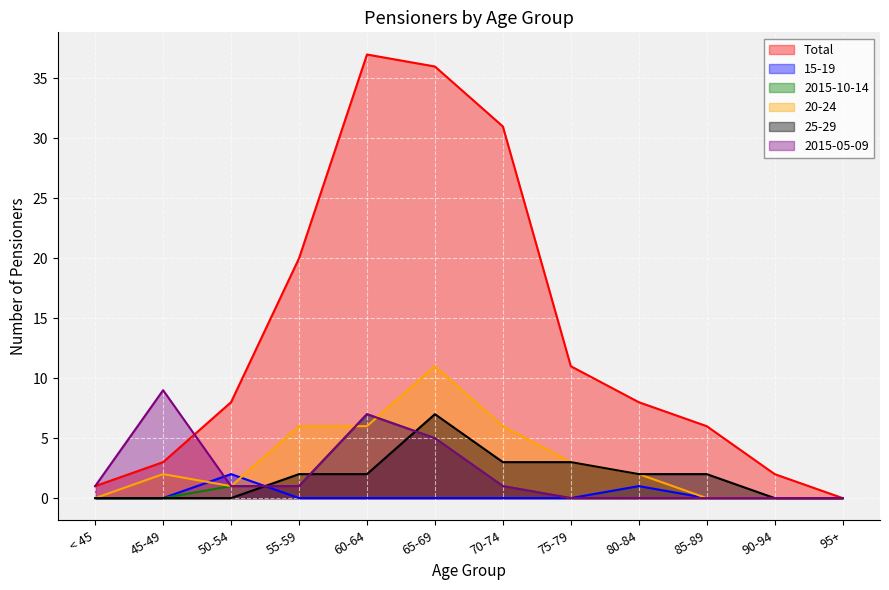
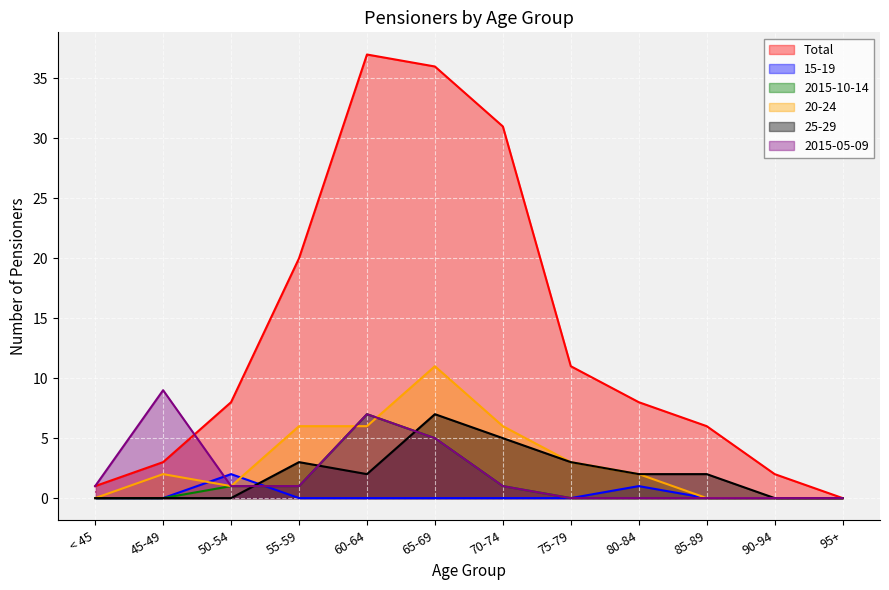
25-29, 55-59: 2 -> 3
25-29, 70-74: 3 -> 5
